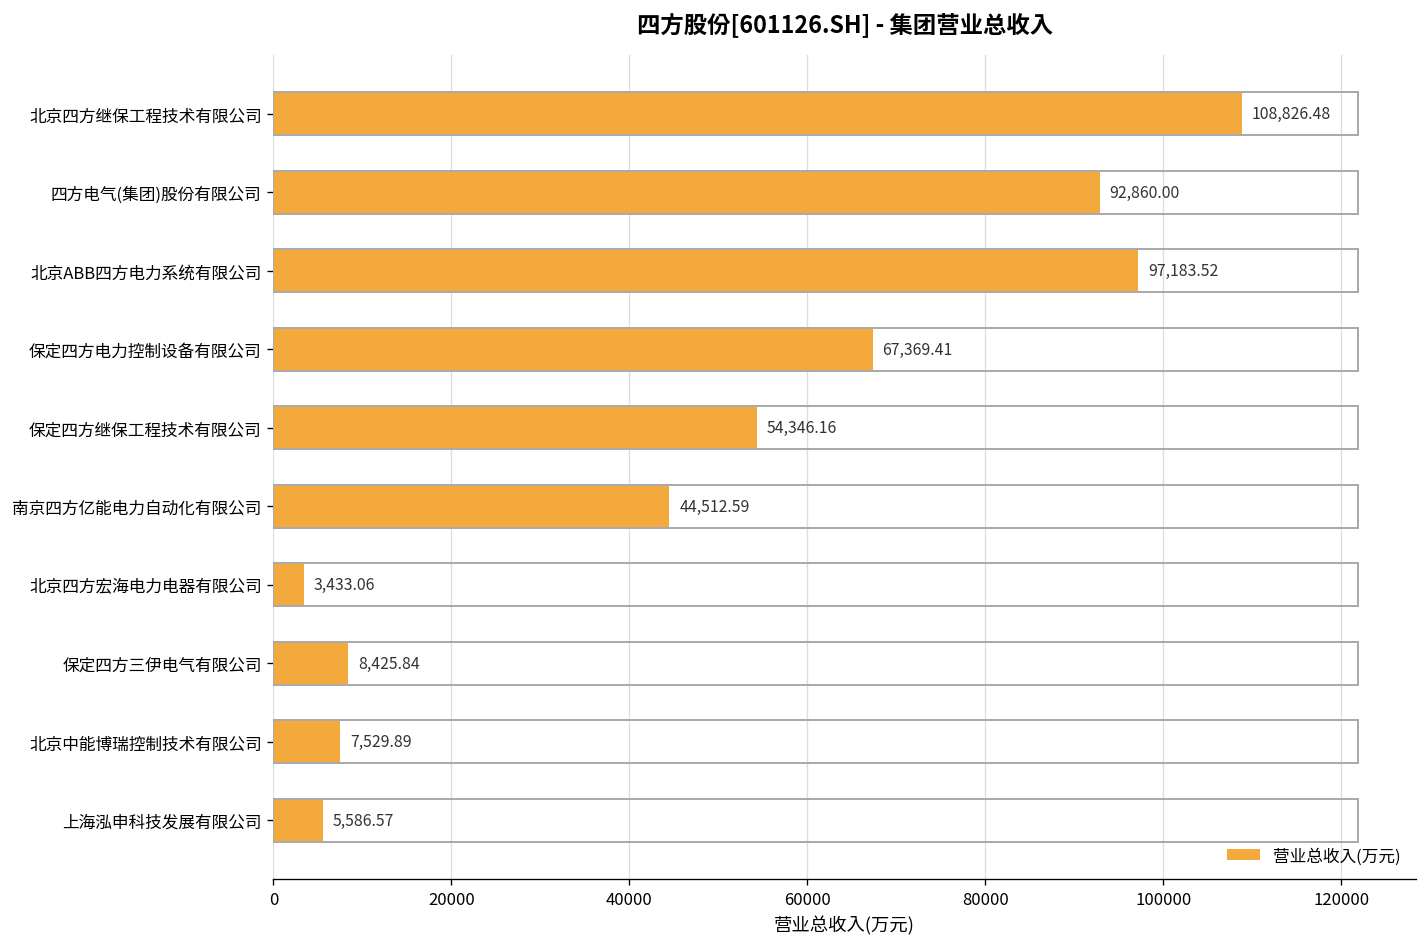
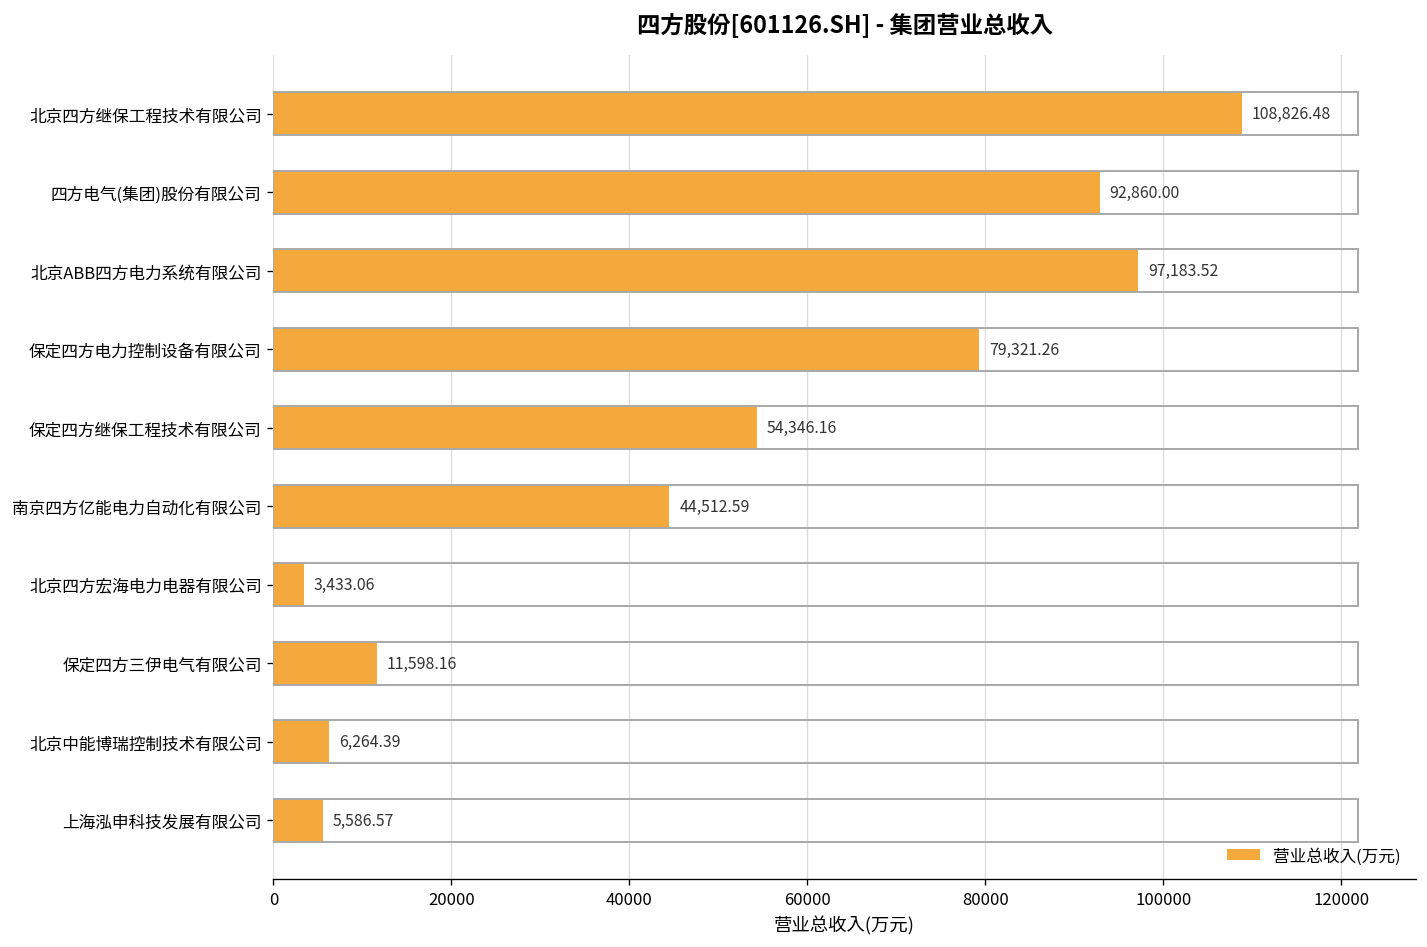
保定四方电力控制设备有限公司: 67,369.41 -> 79,321.26
保定四方三伊电气有限公司: 8,425.84 -> 11,598.16
北京中能博瑞控制技术有限公司: 7,529.89 -> 6,264.39
